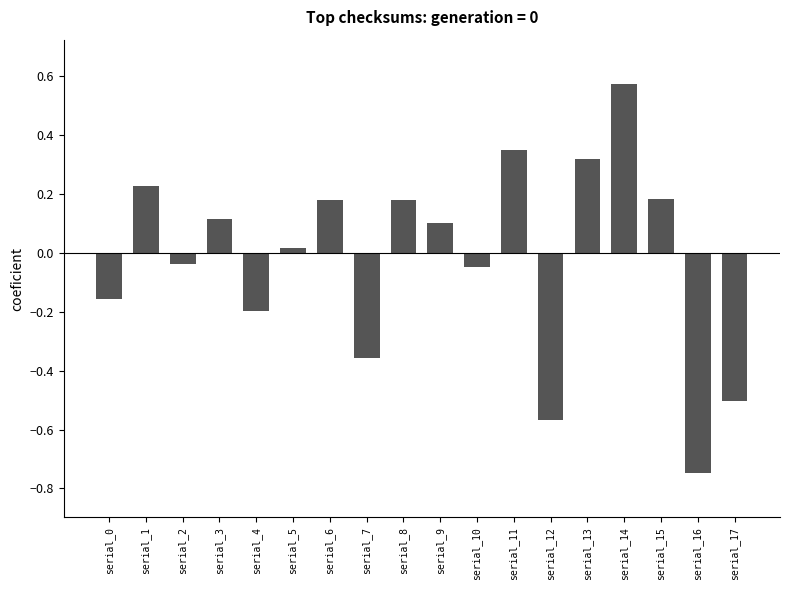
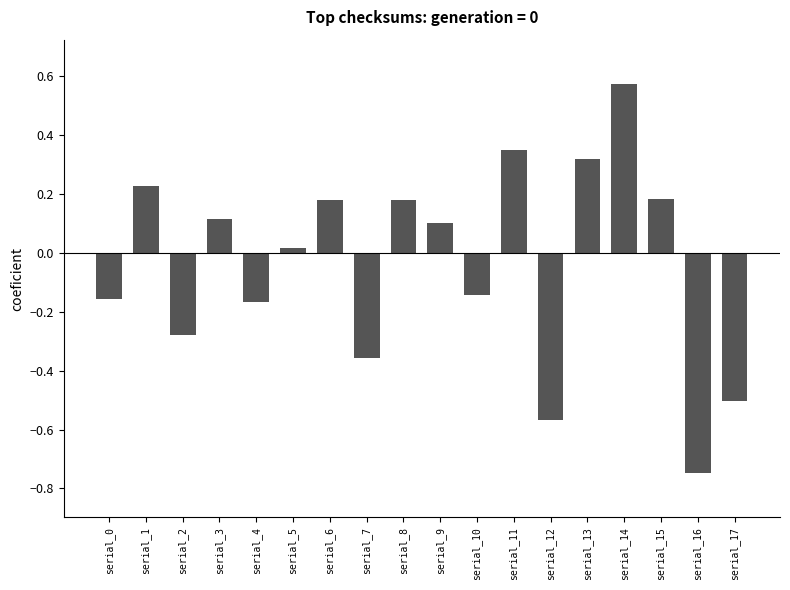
serial_2: -0.04 -> -0.28
serial_4: -0.20 -> -0.17
serial_10: -0.05 -> -0.14
